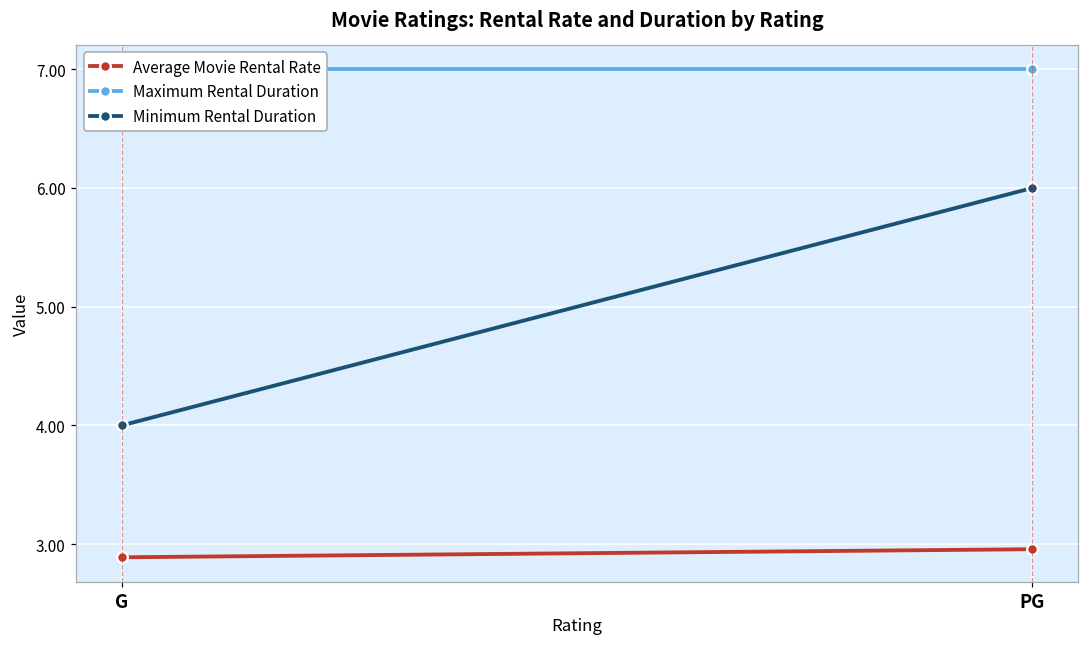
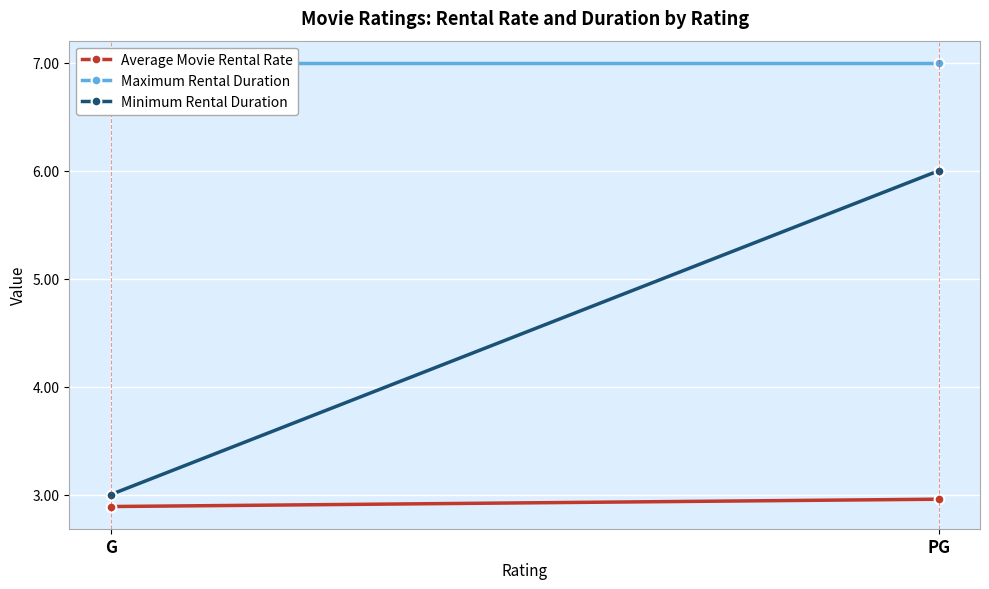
Minimum Rental Duration, G: 4 -> 3
